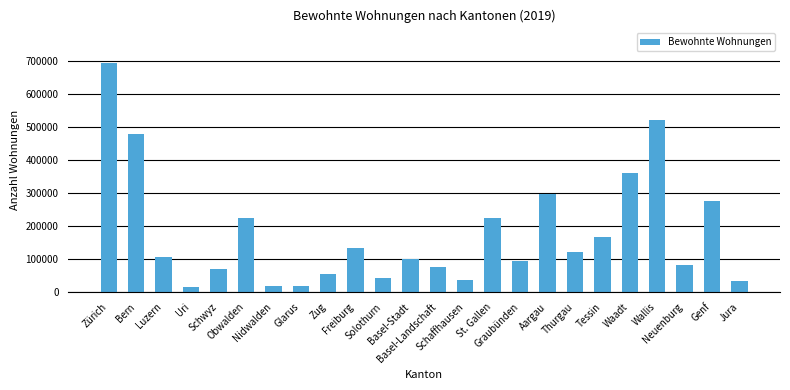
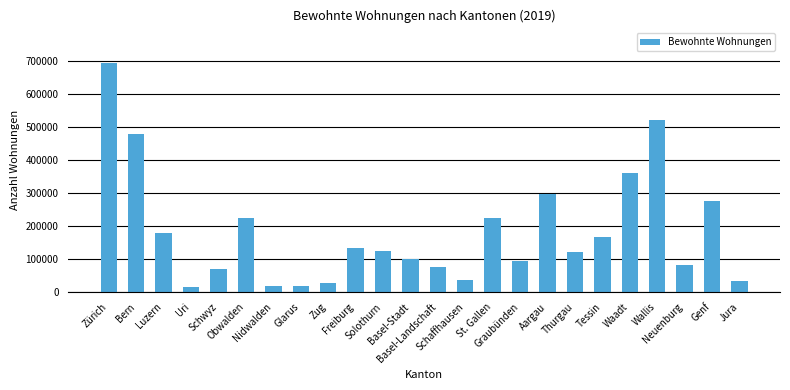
Luzern: 110000 -> 180000
Zug: 50000 -> 30000
Solothurn: 40000 -> 120000
